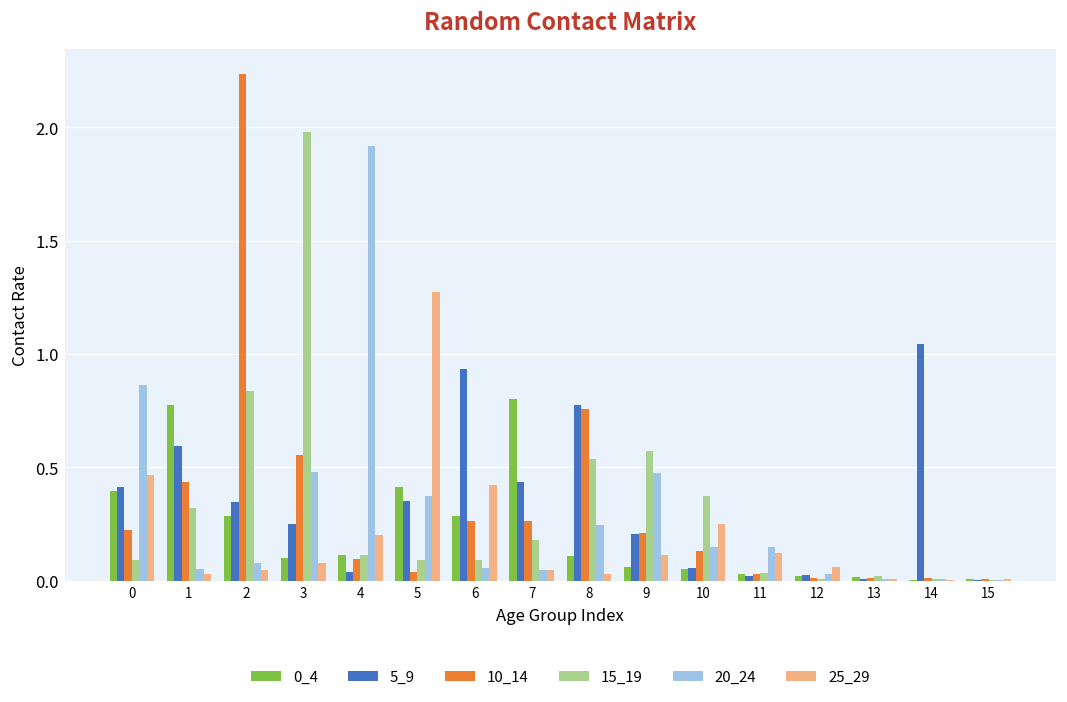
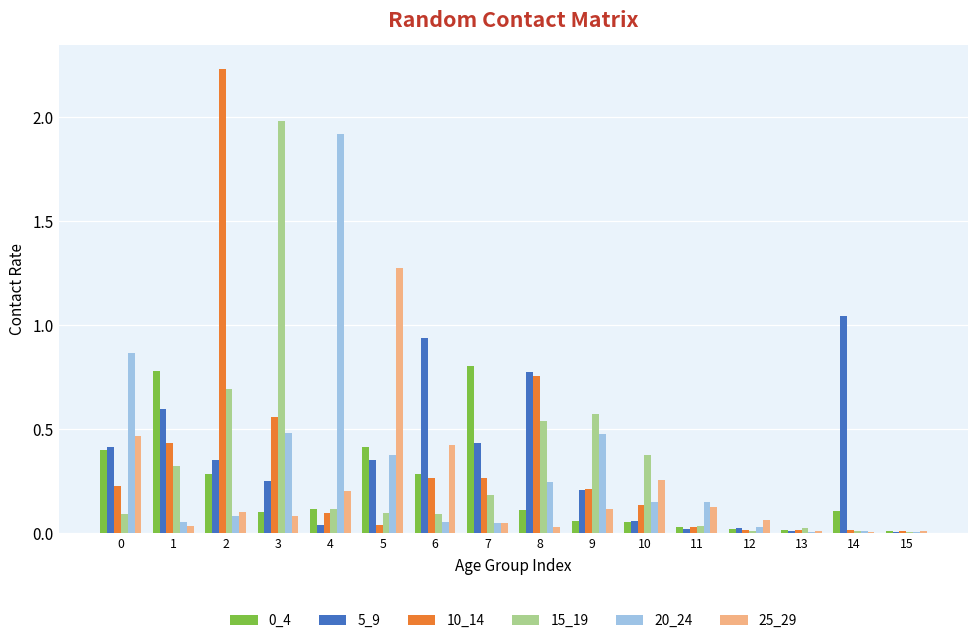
15_19, 2: 0.84 -> 0.69
25_29, 2: 0.05 -> 0.10
0_4, 14: 0.00 -> 0.11
